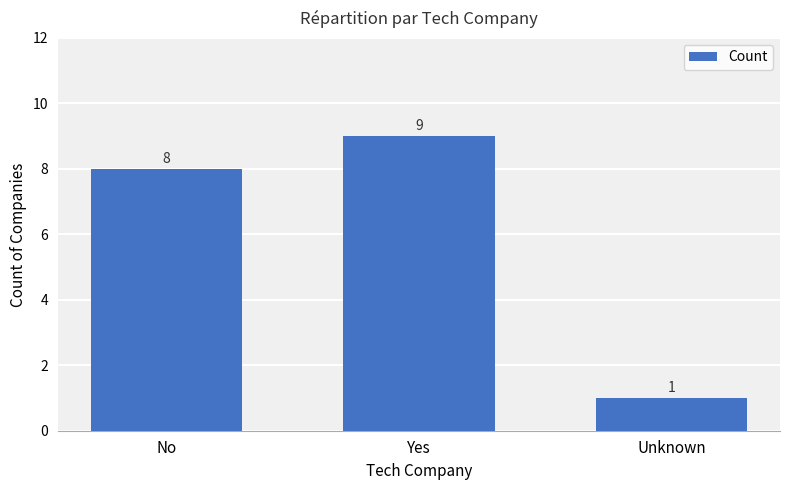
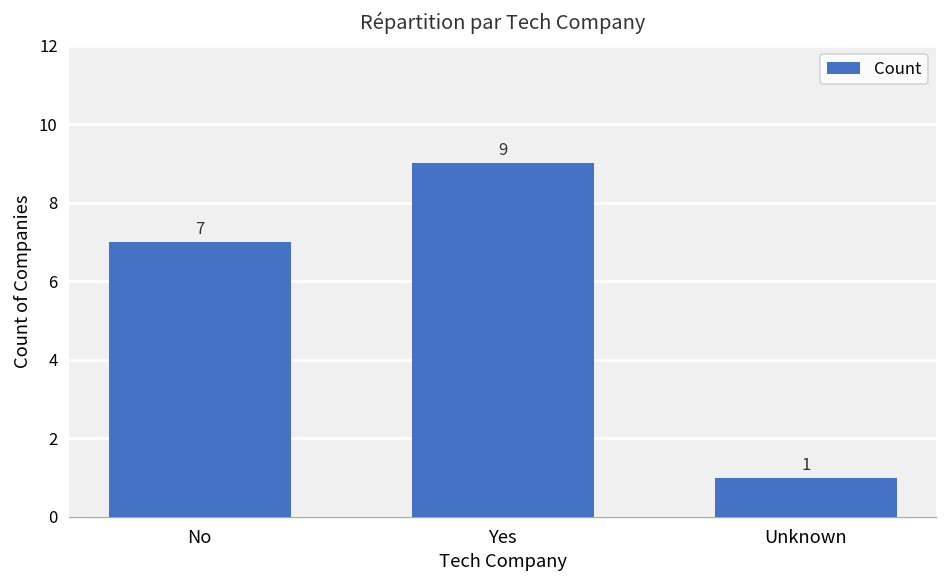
No: 8 -> 7
